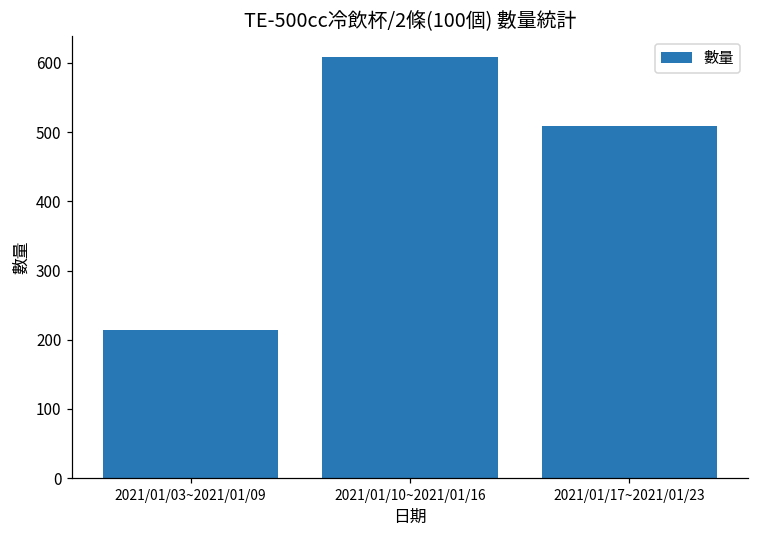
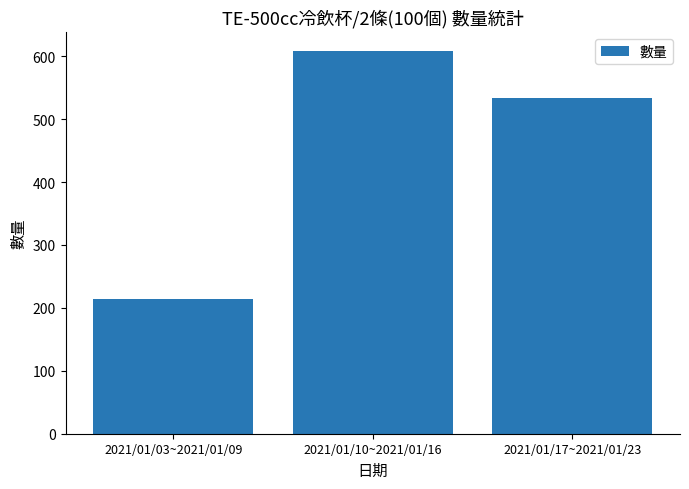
2021/01/17~2021/01/23: 510 -> 530
